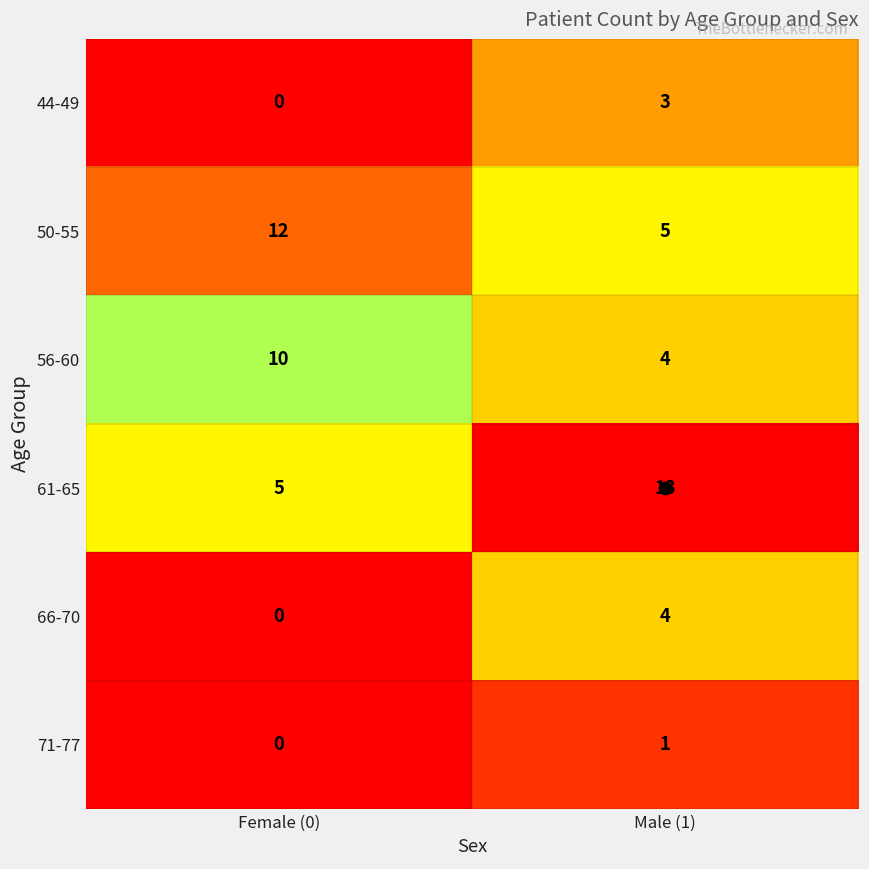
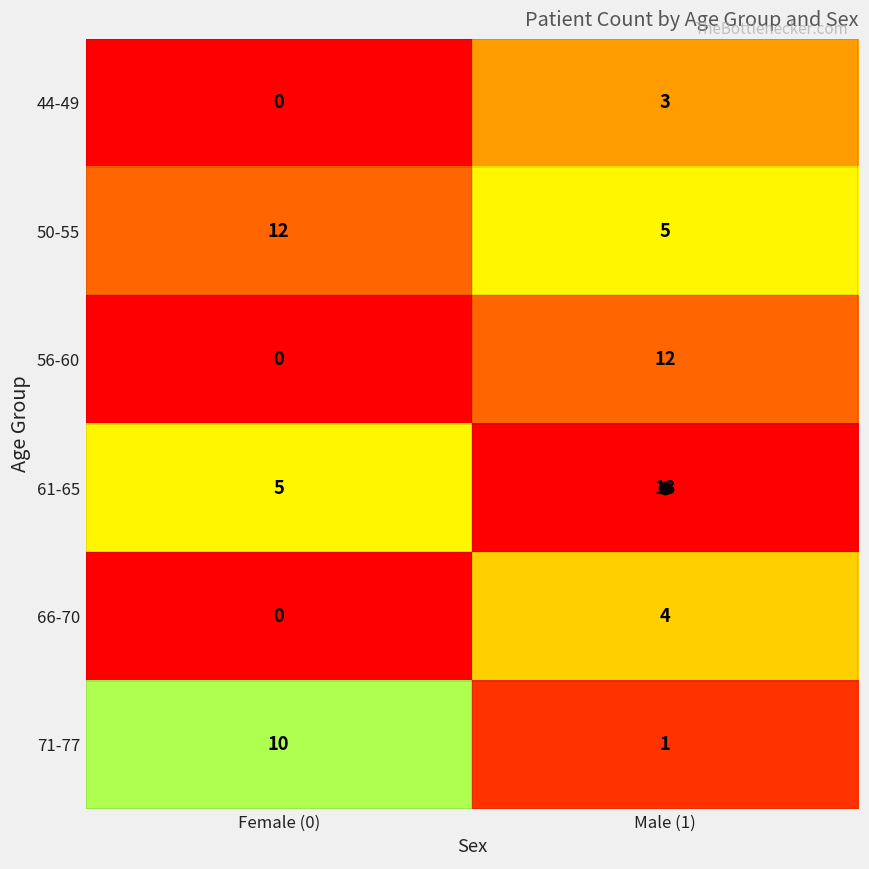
56-60, Female (0): 10 -> 0
56-60, Male (1): 4 -> 12
71-77, Female (0): 0 -> 10
